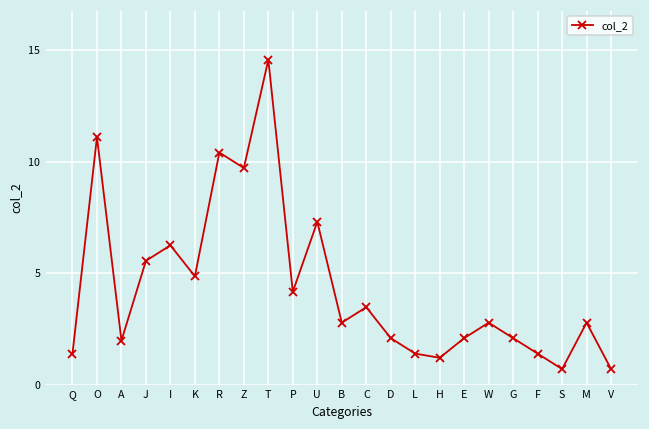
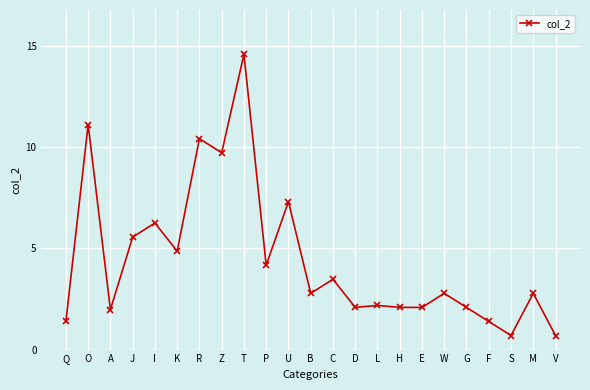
L: 1.4 -> 2.2
H: 1.2 -> 2.1
